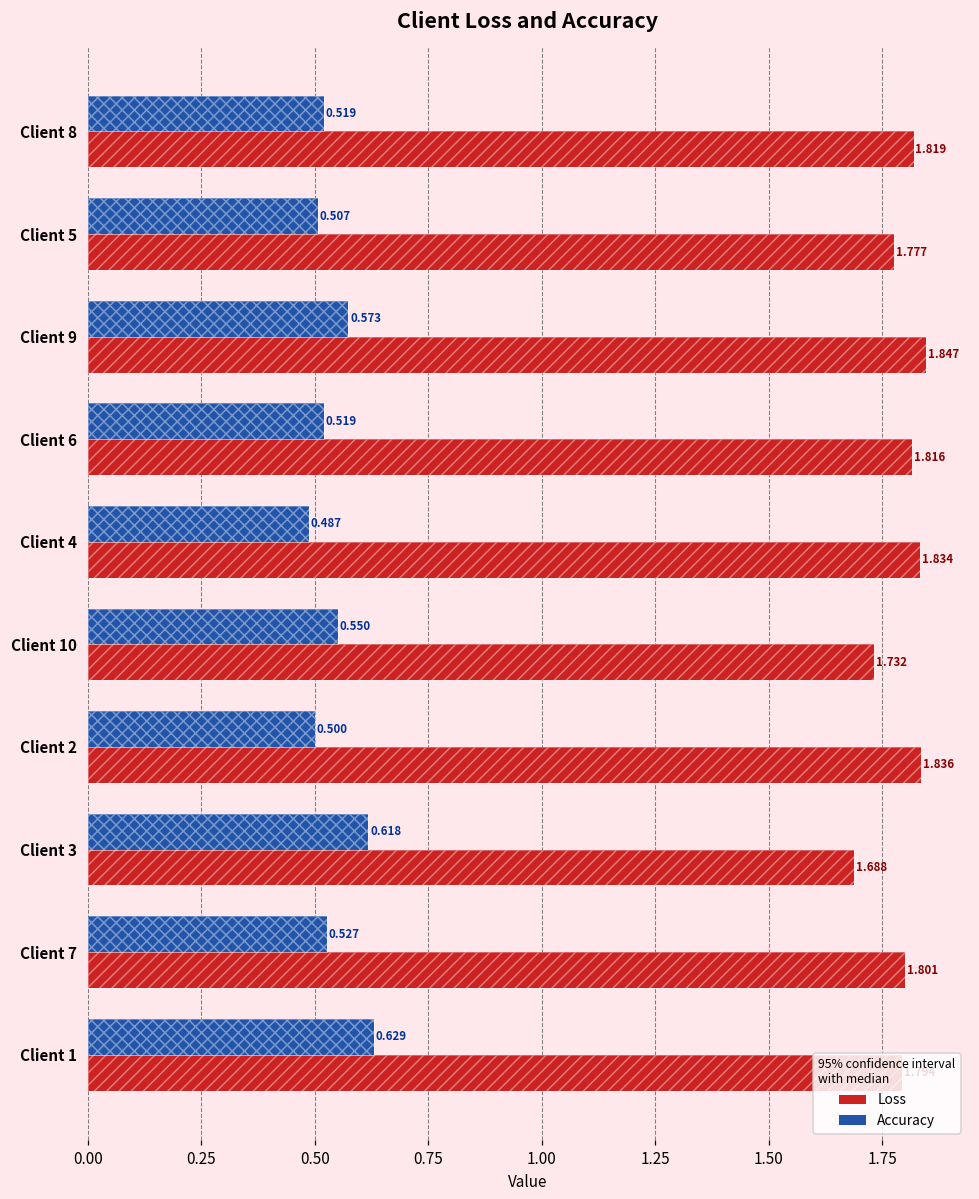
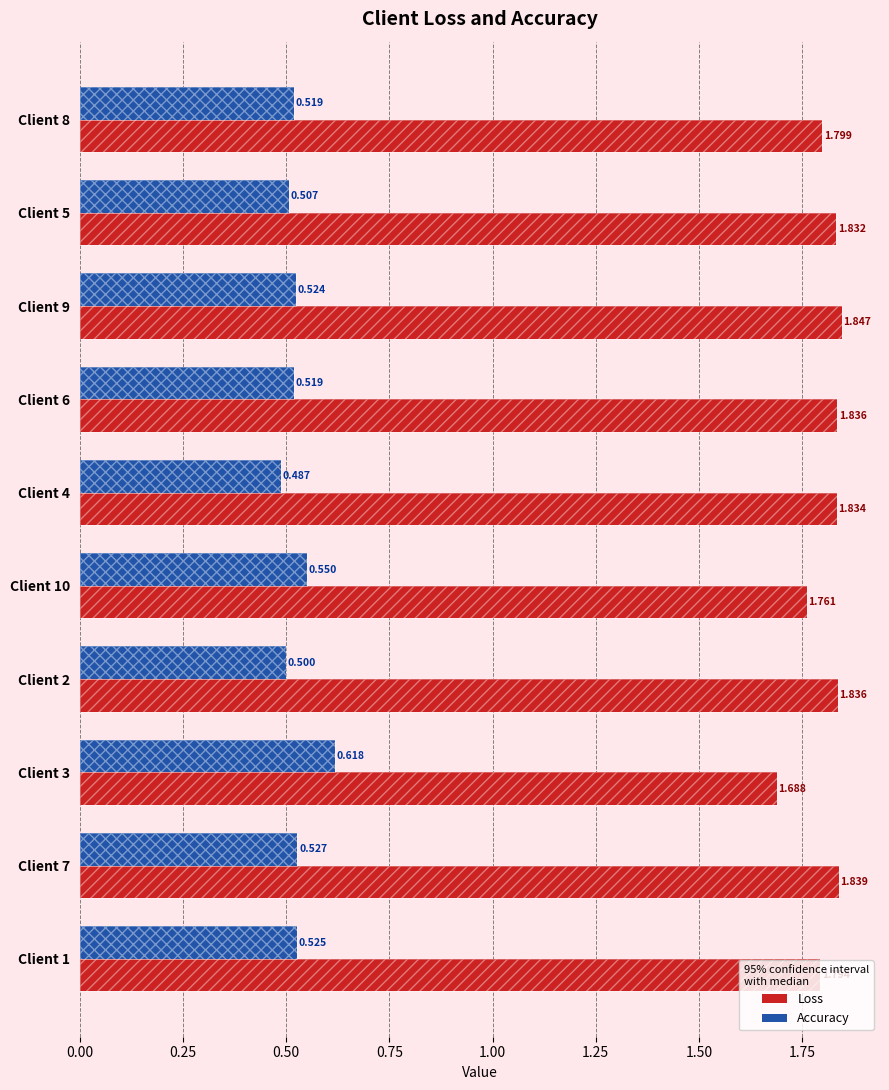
Loss, Client 8: 1.819 -> 1.799
Loss, Client 5: 1.777 -> 1.832
Accuracy, Client 9: 0.573 -> 0.524
Loss, Client 6: 1.816 -> 1.836
Loss, Client 10: 1.732 -> 1.761
Loss, Client 7: 1.801 -> 1.839
Accuracy, Client 1: 0.629 -> 0.525
